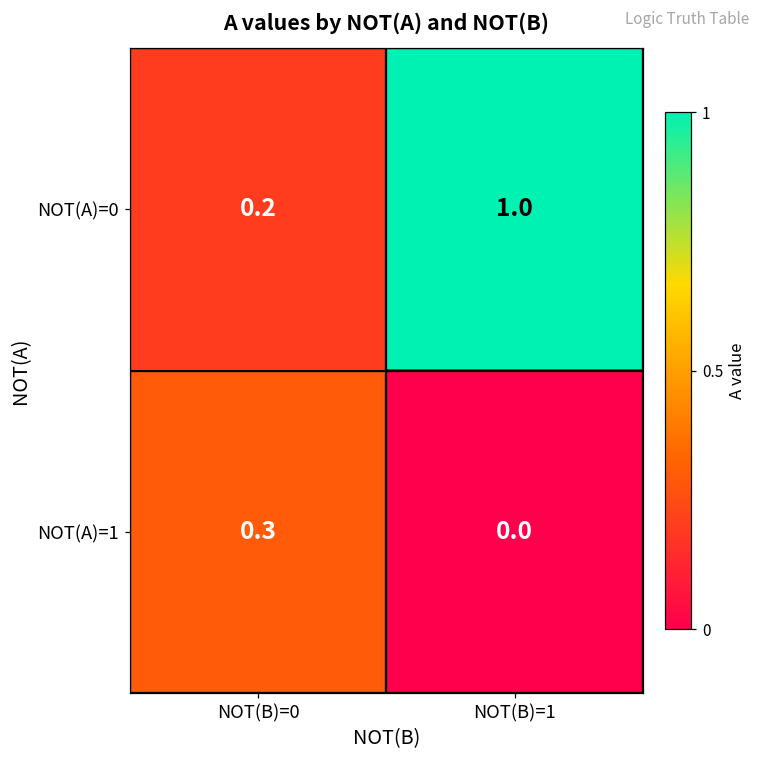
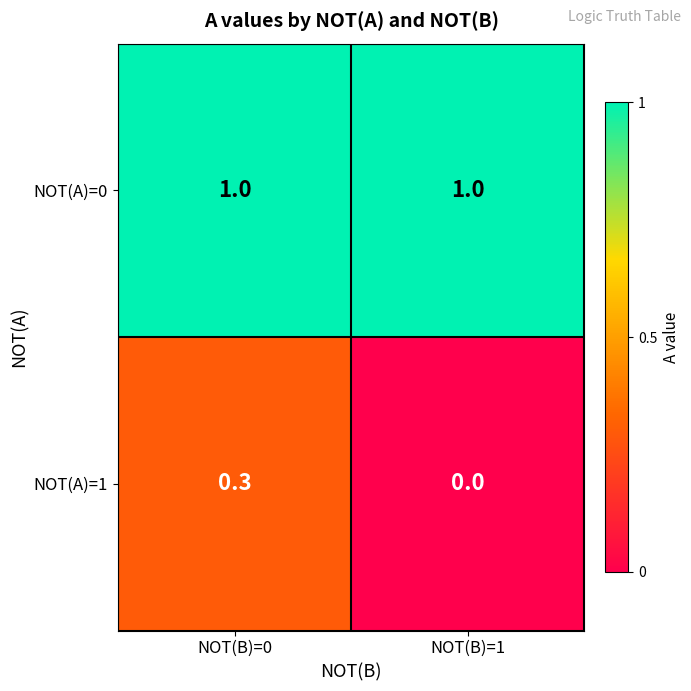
NOT(A)=0, NOT(B)=0: 0.2 -> 1.0
